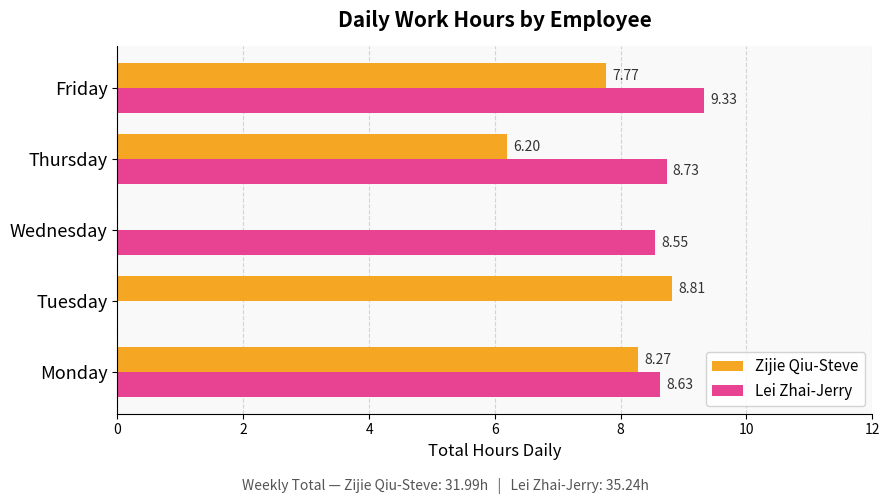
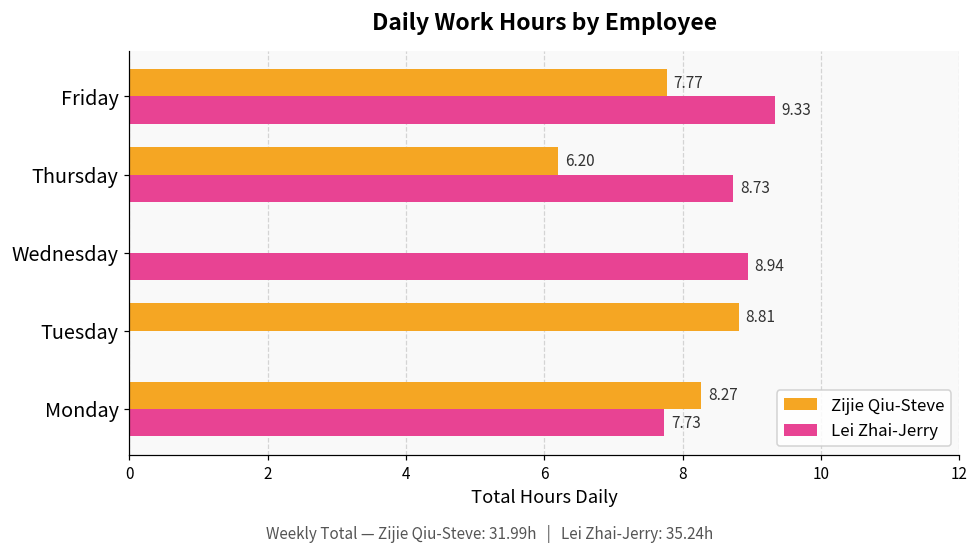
Lei Zhai-Jerry, Wednesday: 8.55 -> 8.94
Lei Zhai-Jerry, Monday: 8.63 -> 7.73
